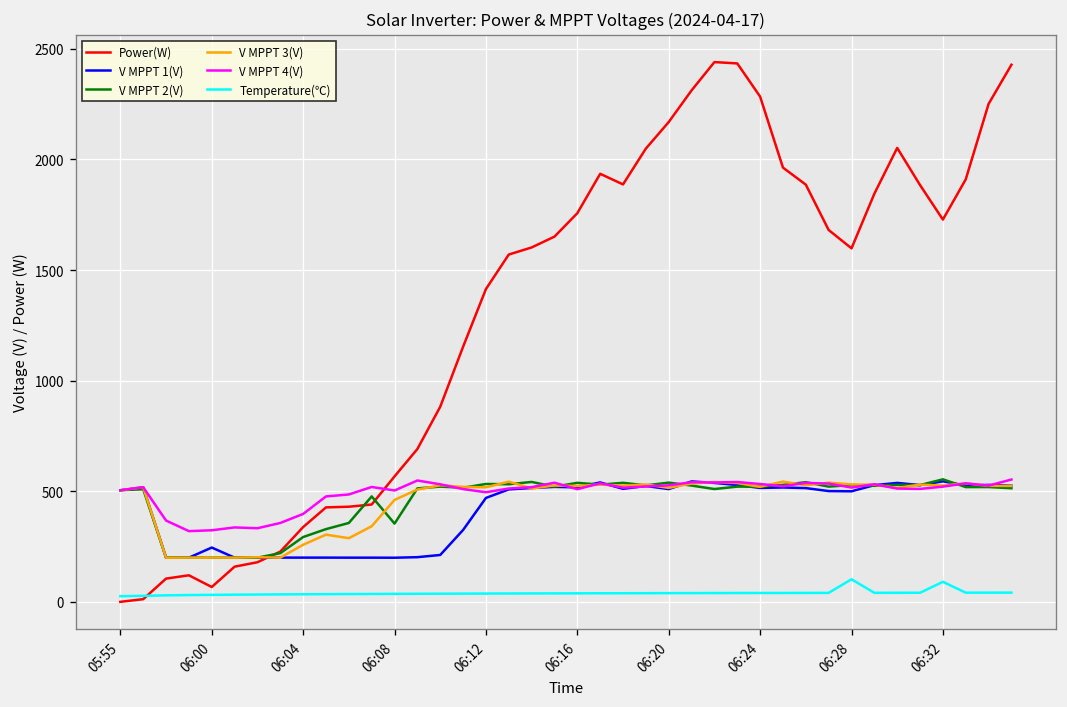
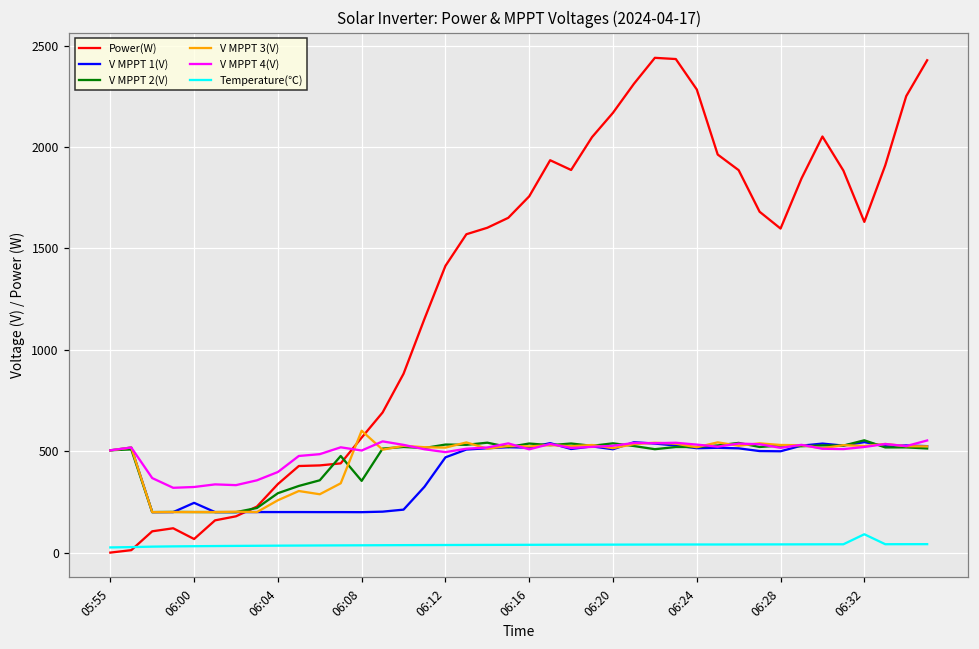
V MPPT 3(V), 06:08: 460 -> 600
Temperature(℃), 06:28: 100 -> 40
Power(W), 06:32: 1730 -> 1630
